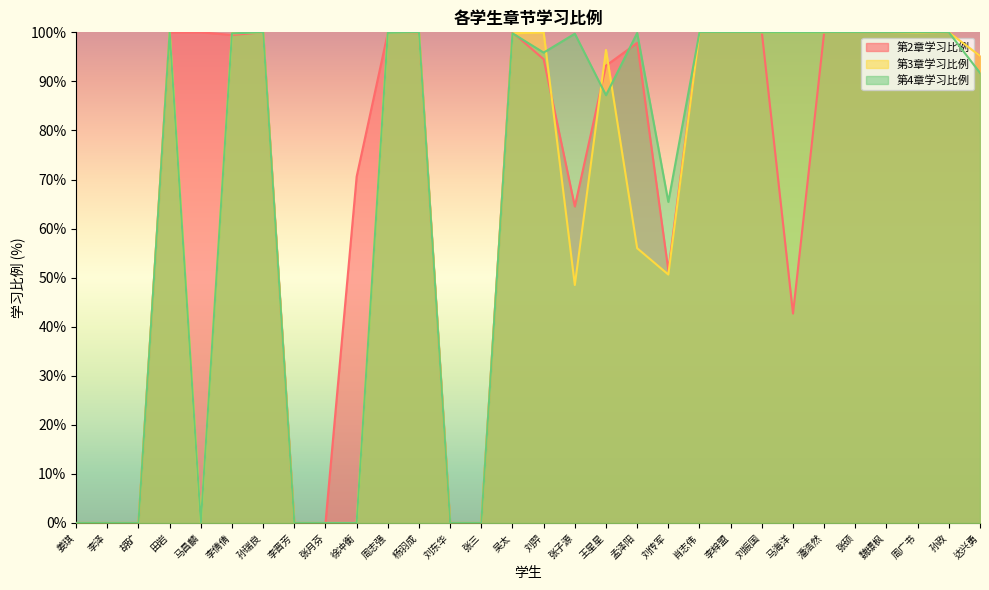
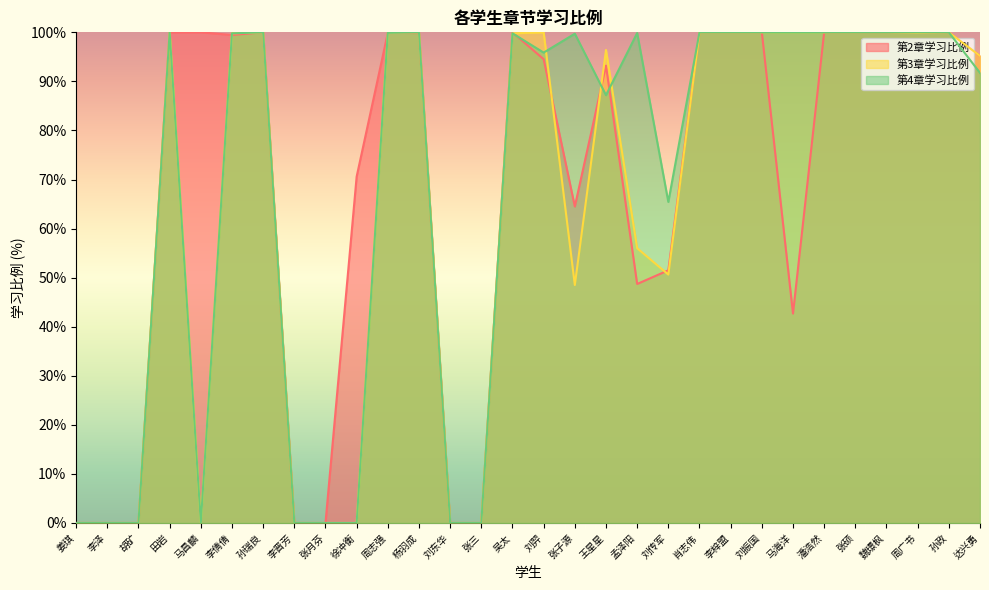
第2章学习比例, 孟泽阳: 98% -> 49%
